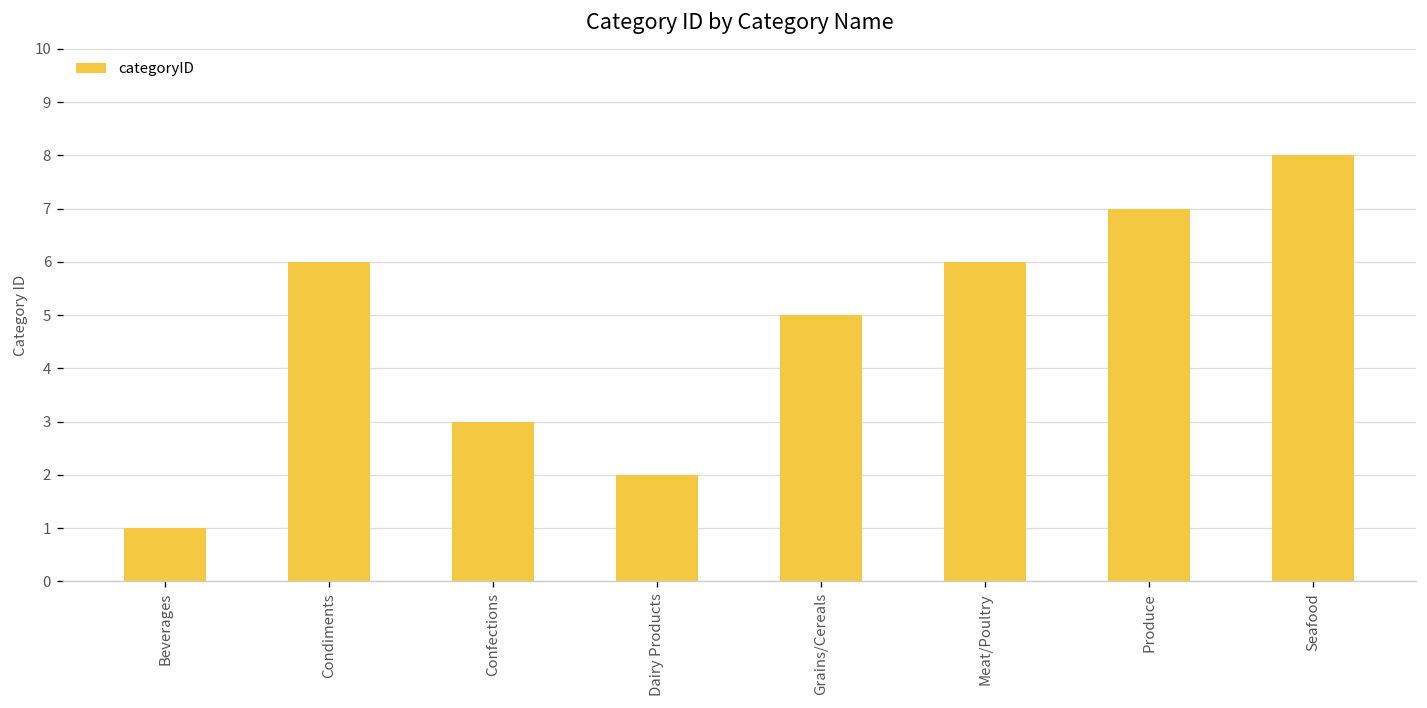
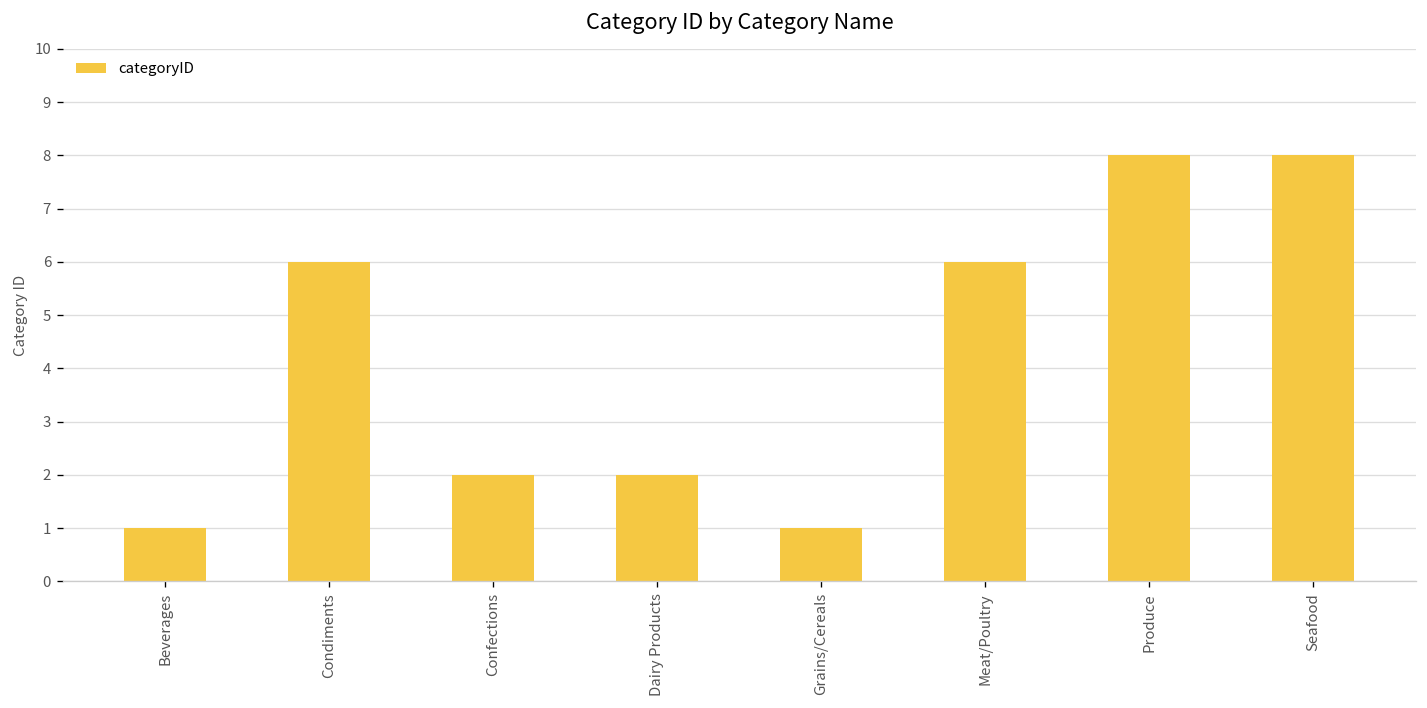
Confections: 3 -> 2
Grains/Cereals: 5 -> 1
Produce: 7 -> 8
